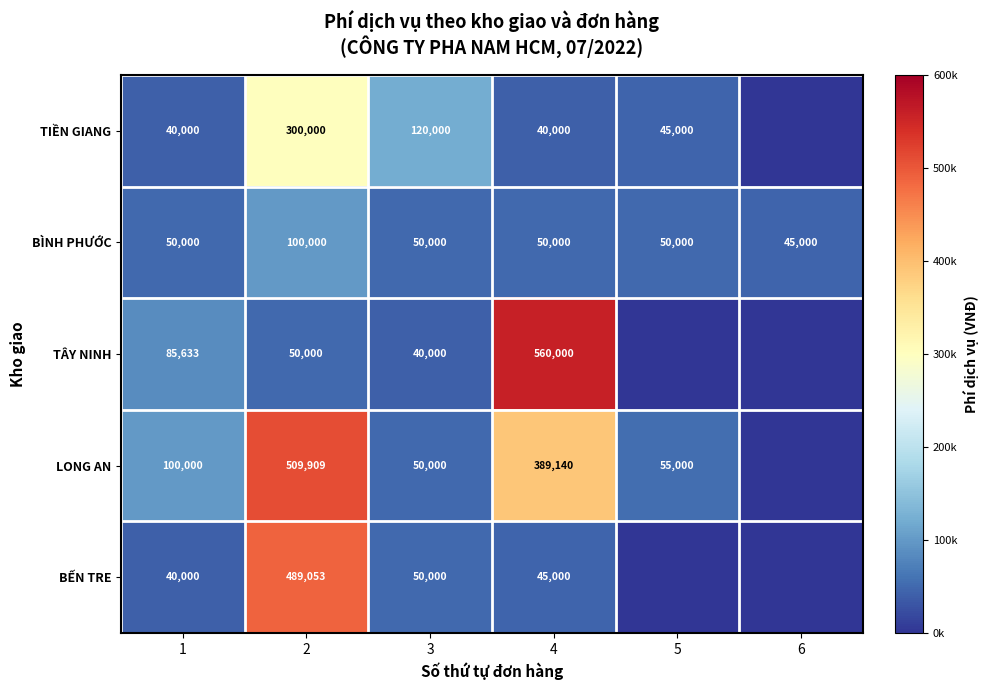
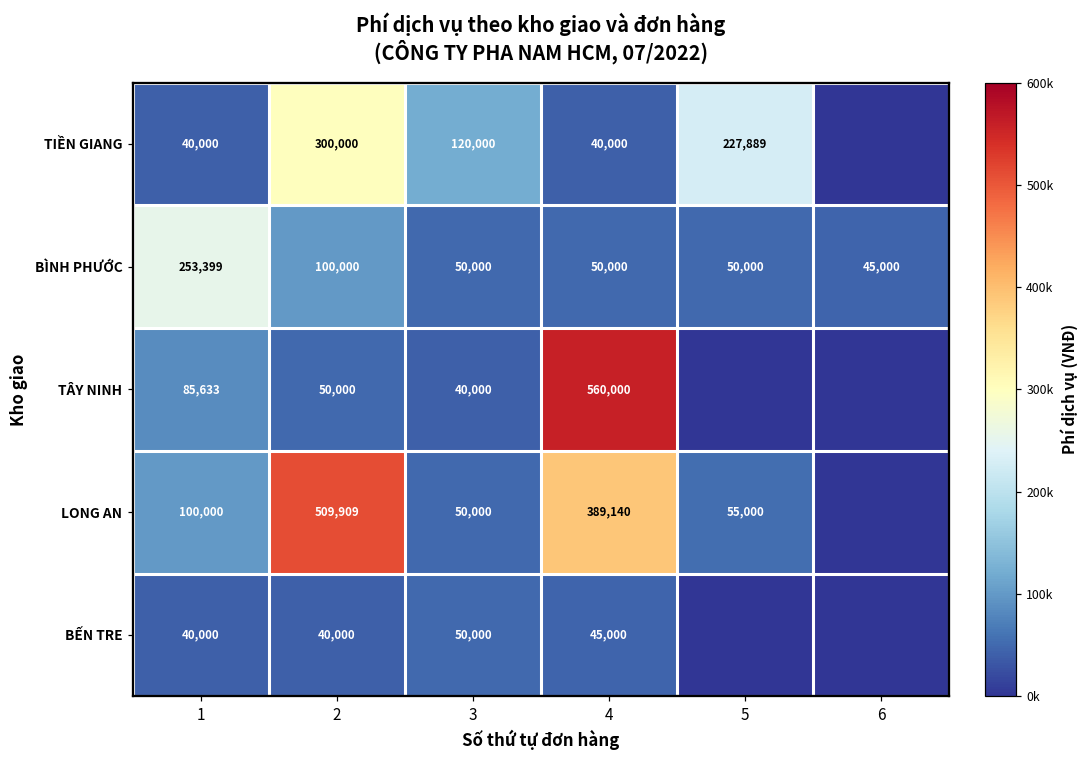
TIỀN GIANG, 5: 45,000 -> 227,889
BÌNH PHƯỚC, 1: 50,000 -> 253,399
BẾN TRE, 2: 489,053 -> 40,000
